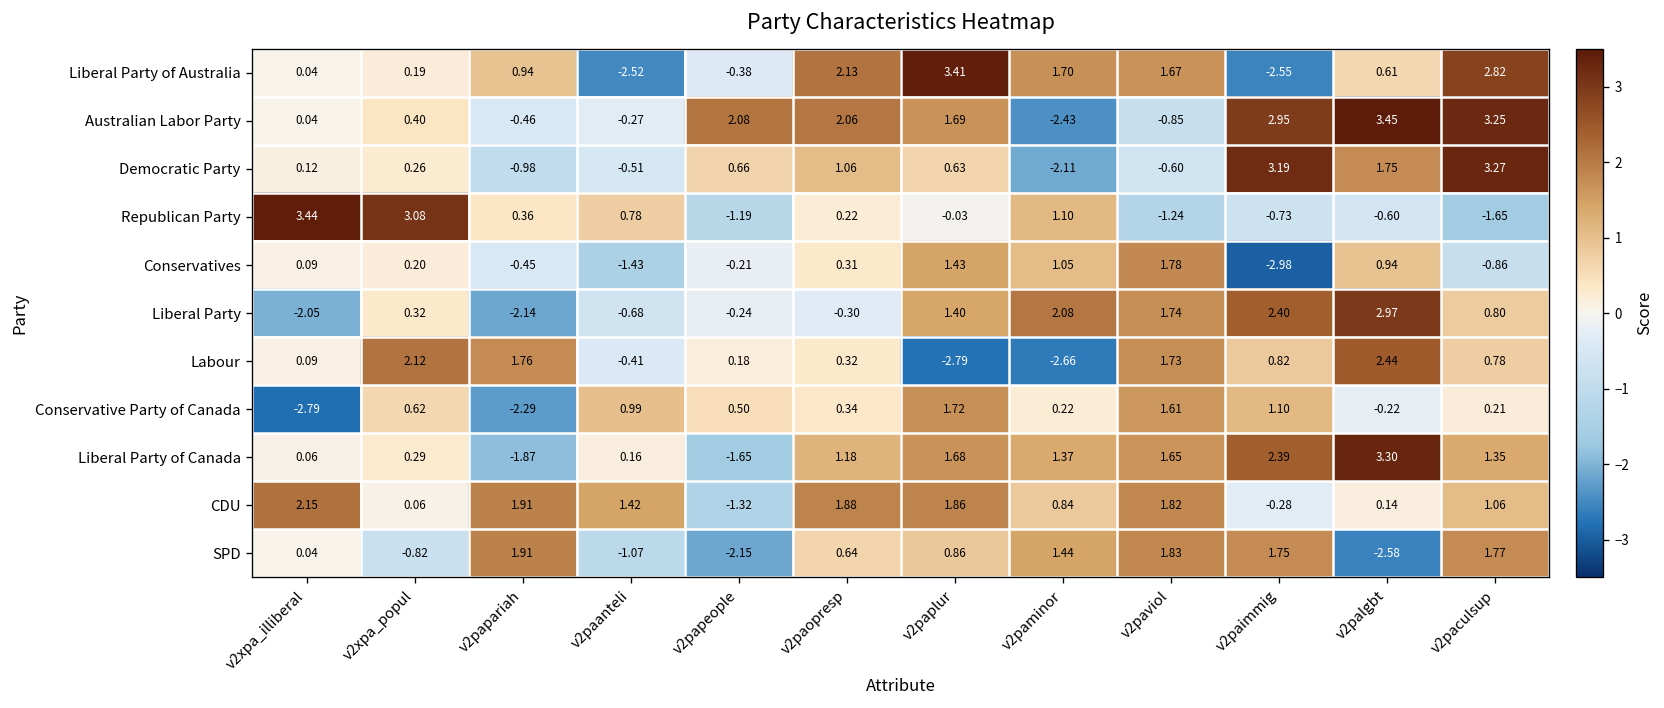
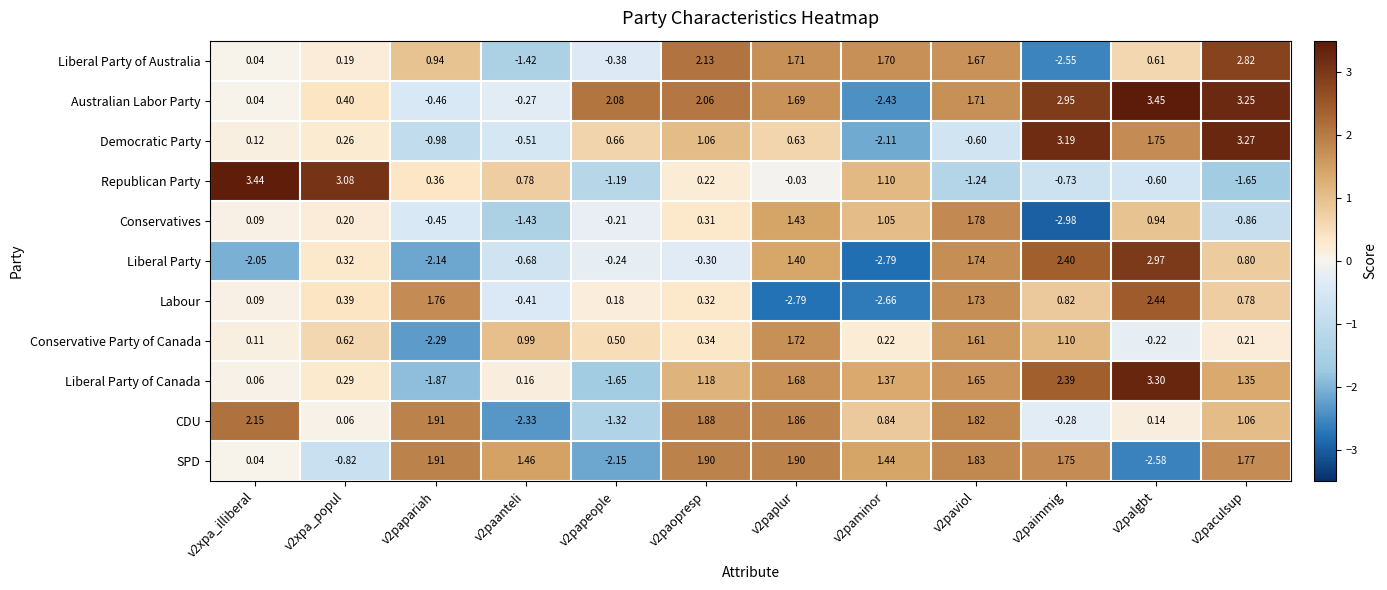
Liberal Party of Australia, v2paanteli: -2.52 -> -1.42
Liberal Party of Australia, v2paplur: 3.41 -> 1.71
Australian Labor Party, v2paviol: -0.85 -> 1.71
Liberal Party, v2paminor: 2.08 -> -2.79
Labour, v2xpa_popul: 2.12 -> 0.39
Conservative Party of Canada, v2xpa_illiberal: -2.79 -> 0.11
CDU, v2paanteli: 1.42 -> -2.33
SPD, v2paanteli: -1.07 -> 1.46
SPD, v2paopresp: 0.64 -> 1.90
SPD, v2paplur: 0.86 -> 1.90
